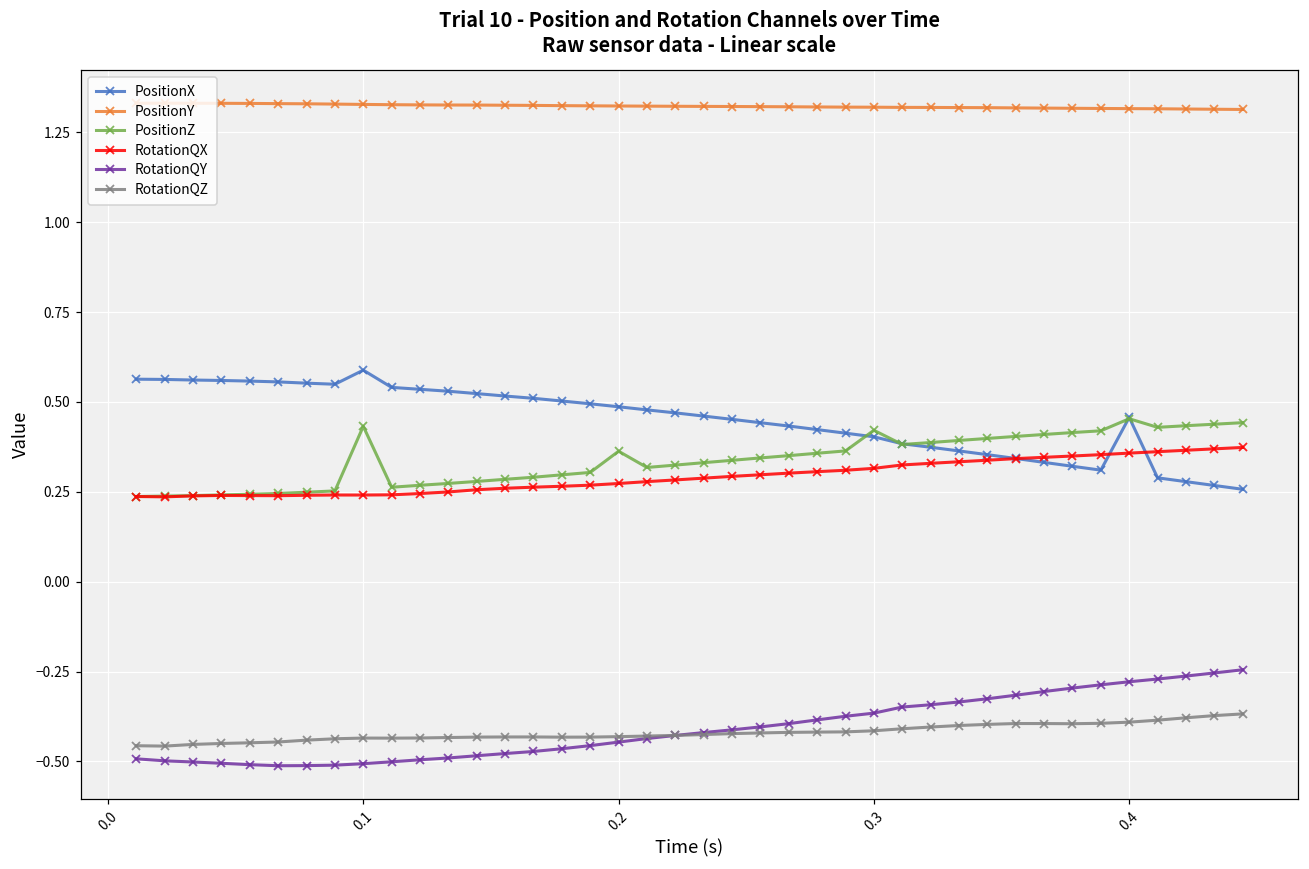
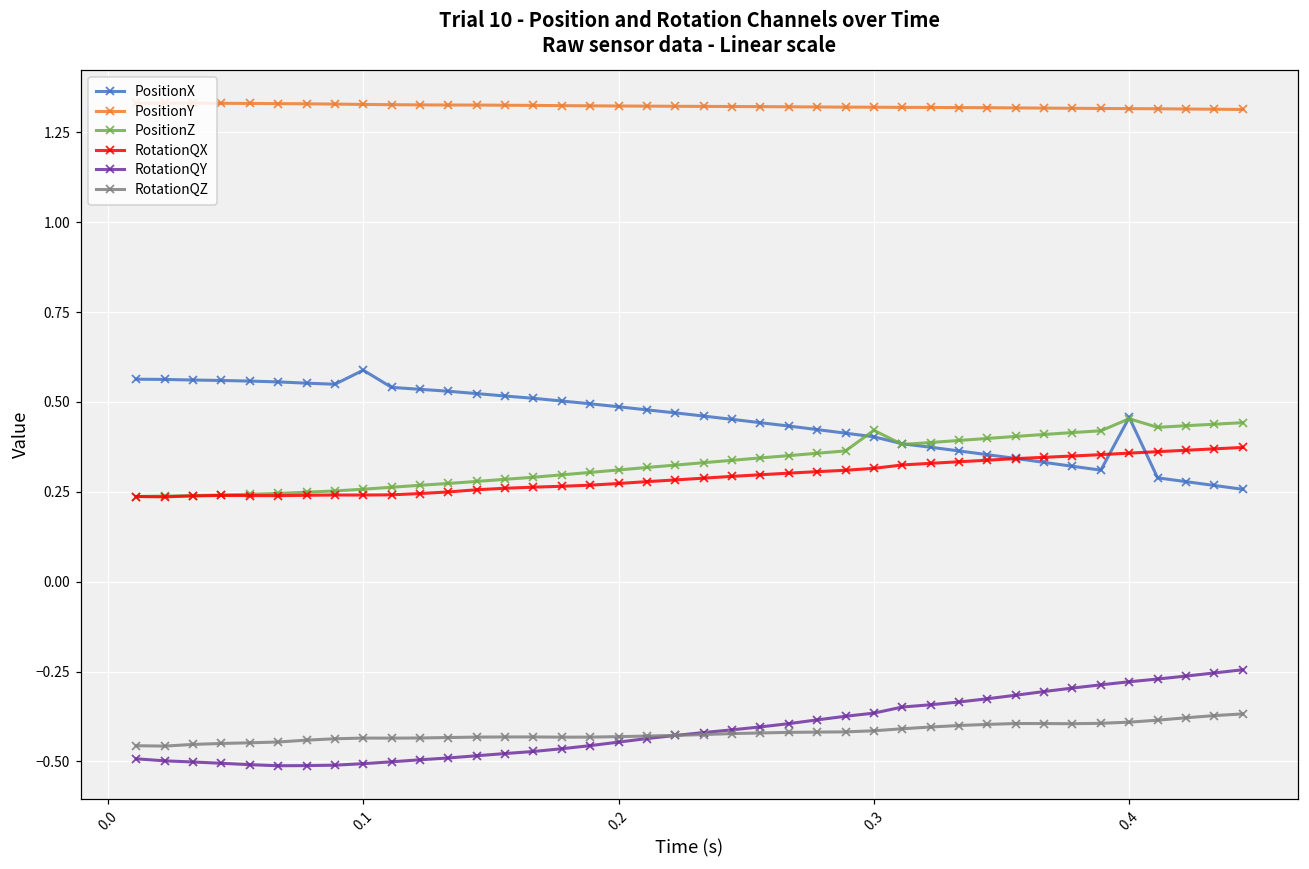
PositionZ, 0.1: 0.43 -> 0.26
PositionZ, 0.2: 0.36 -> 0.31
